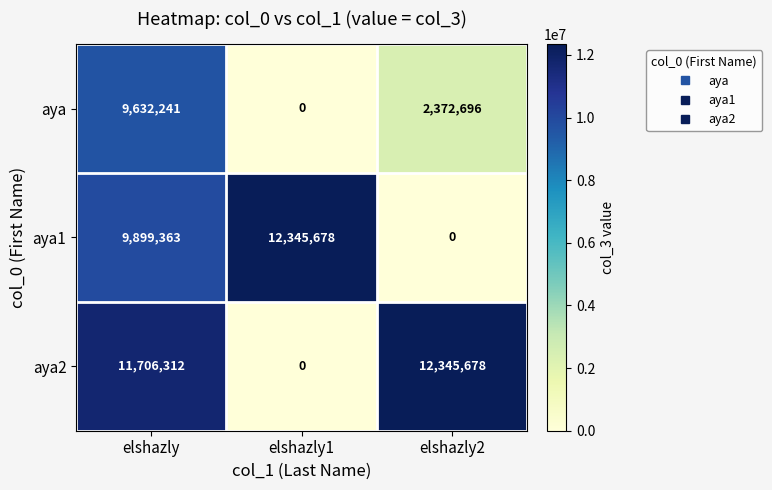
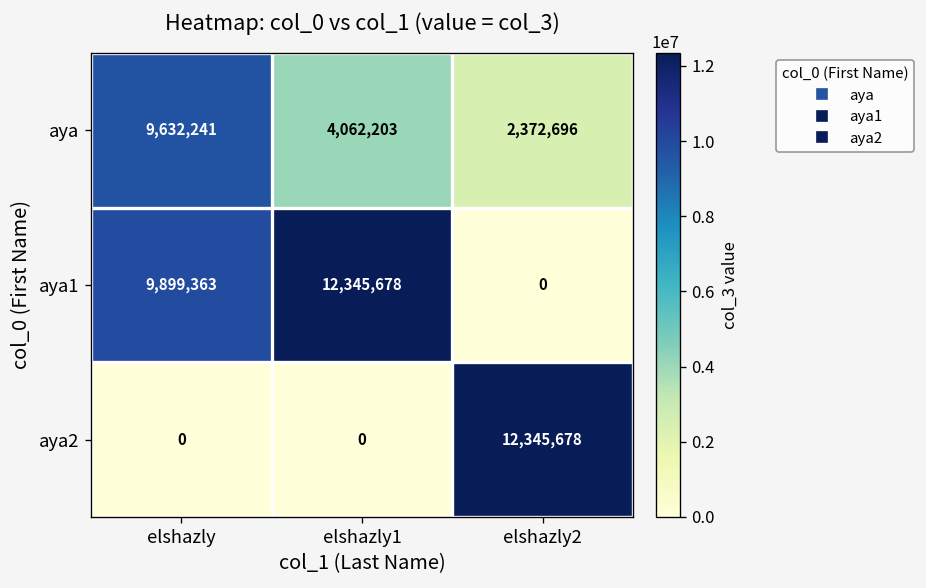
aya, elshazly1: 0 -> 4,062,203
aya2, elshazly: 11,706,312 -> 0
